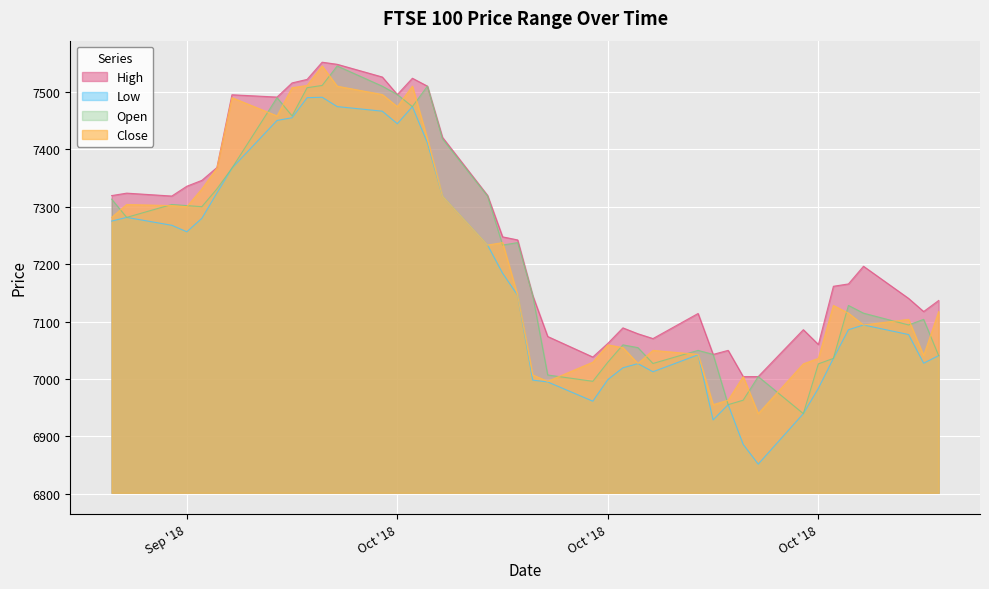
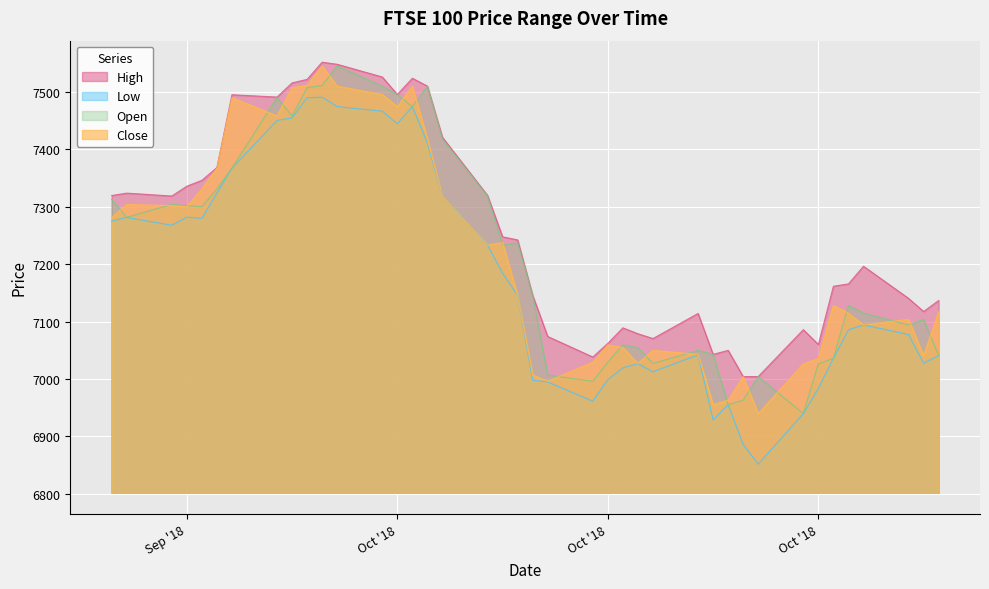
Low, Sep '18: 7260 -> 7280
